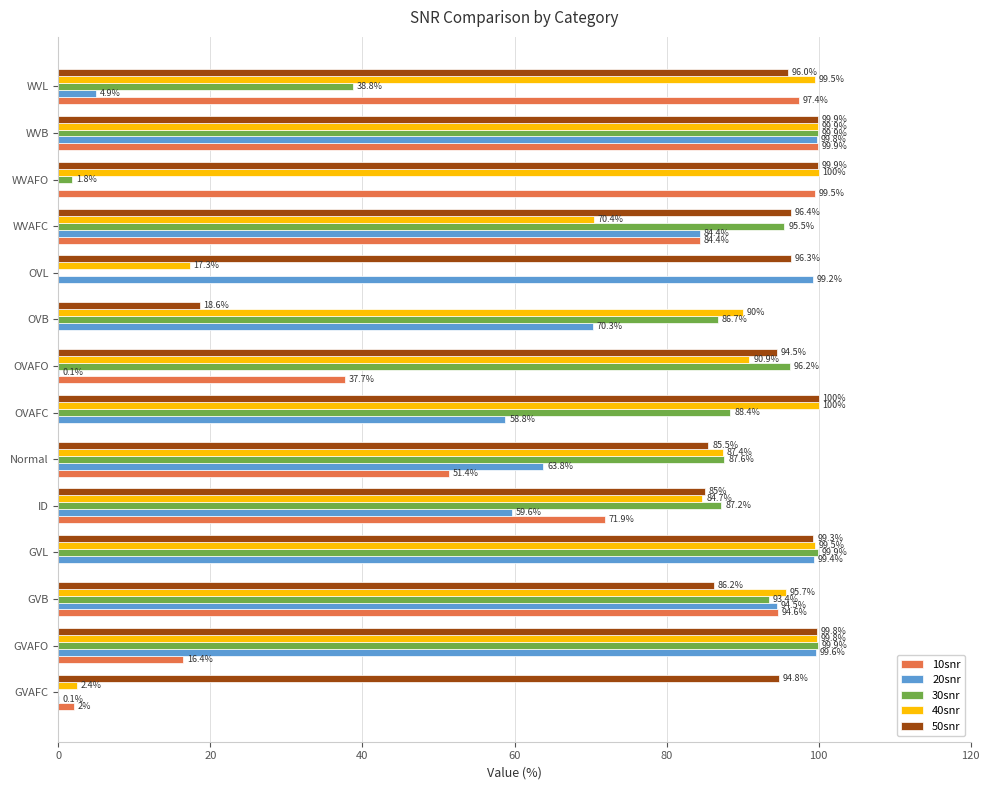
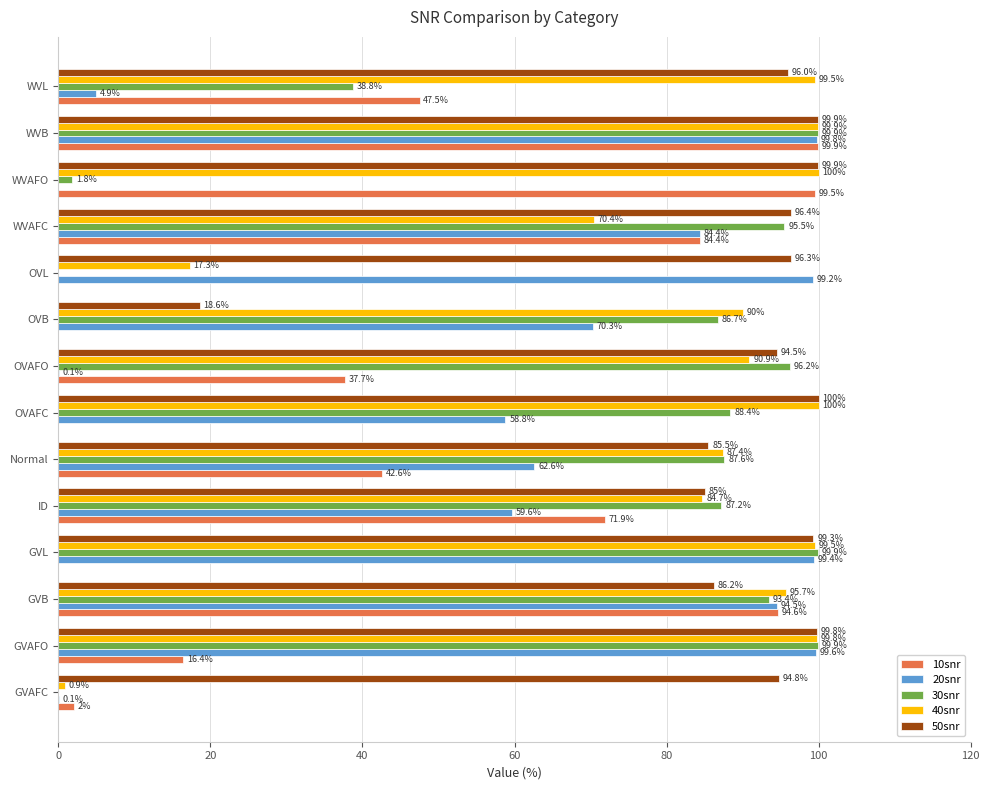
10snr, WVL: 97.4% -> 47.5%
20snr, Normal: 63.8% -> 62.6%
10snr, Normal: 51.4% -> 42.6%
40snr, GVAFC: 2.4% -> 0.9%
